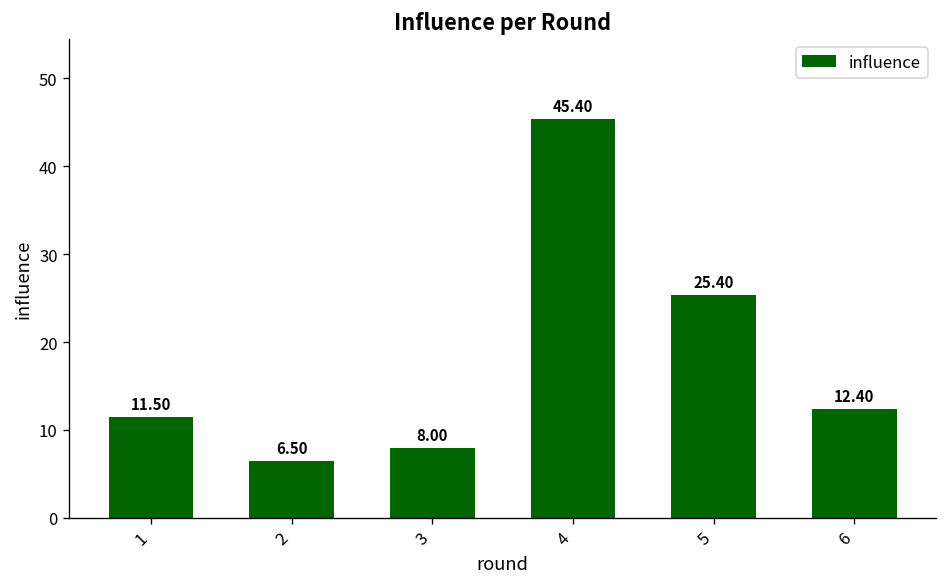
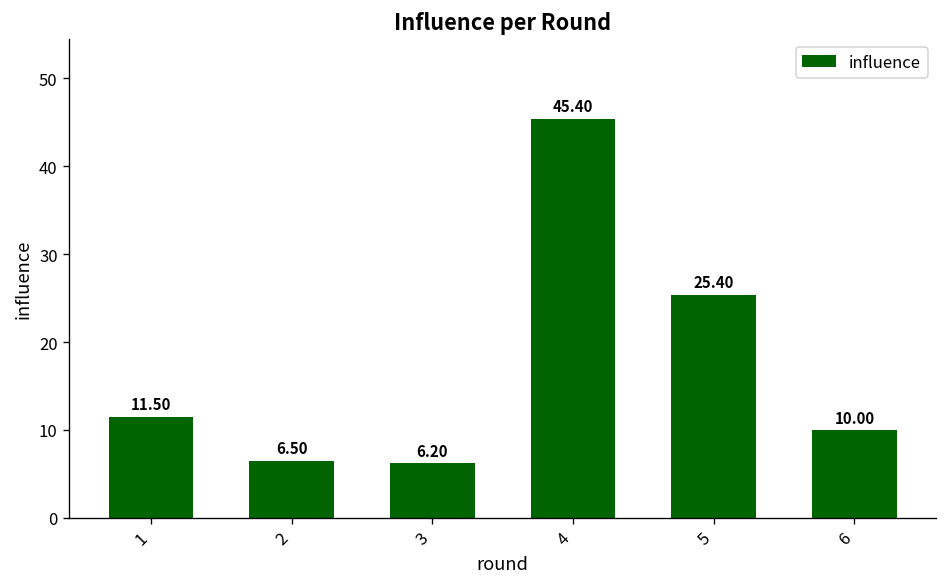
3: 8.00 -> 6.20
6: 12.40 -> 10.00
